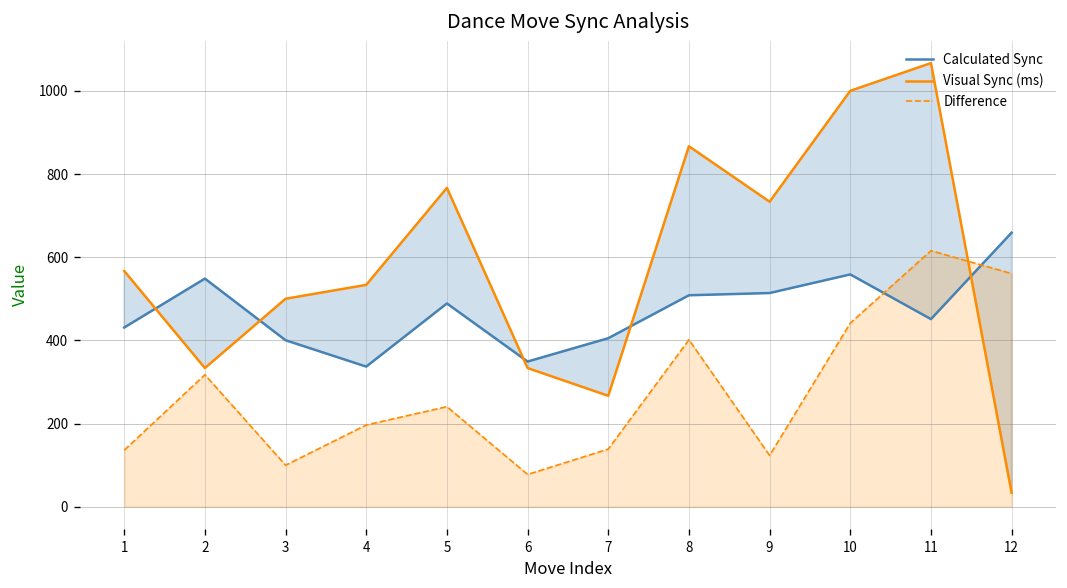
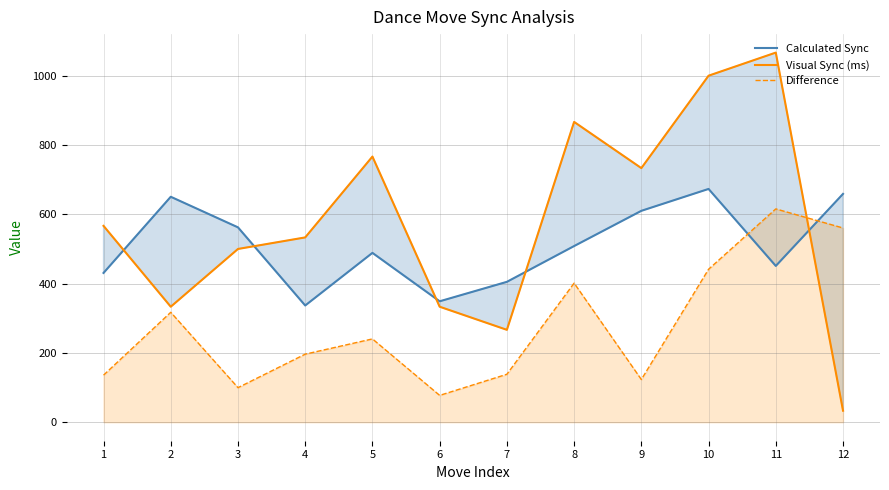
Calculated Sync, 2: 550 -> 650
Calculated Sync, 3: 400 -> 560
Calculated Sync, 9: 510 -> 610
Calculated Sync, 10: 560 -> 670
